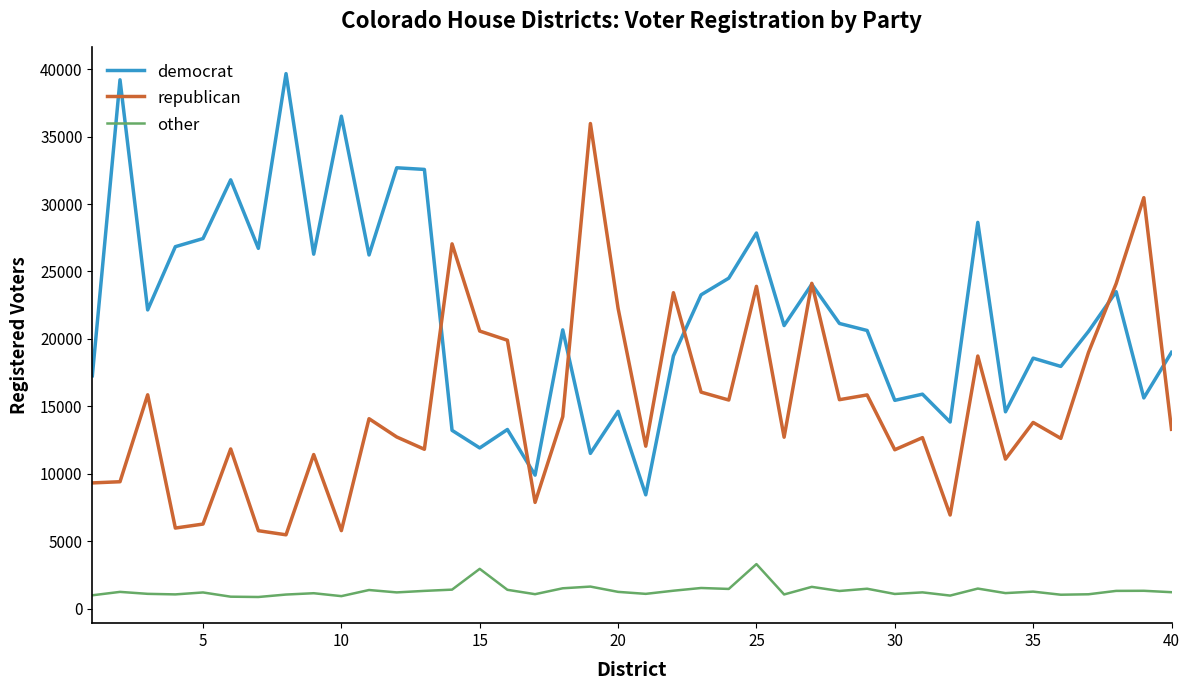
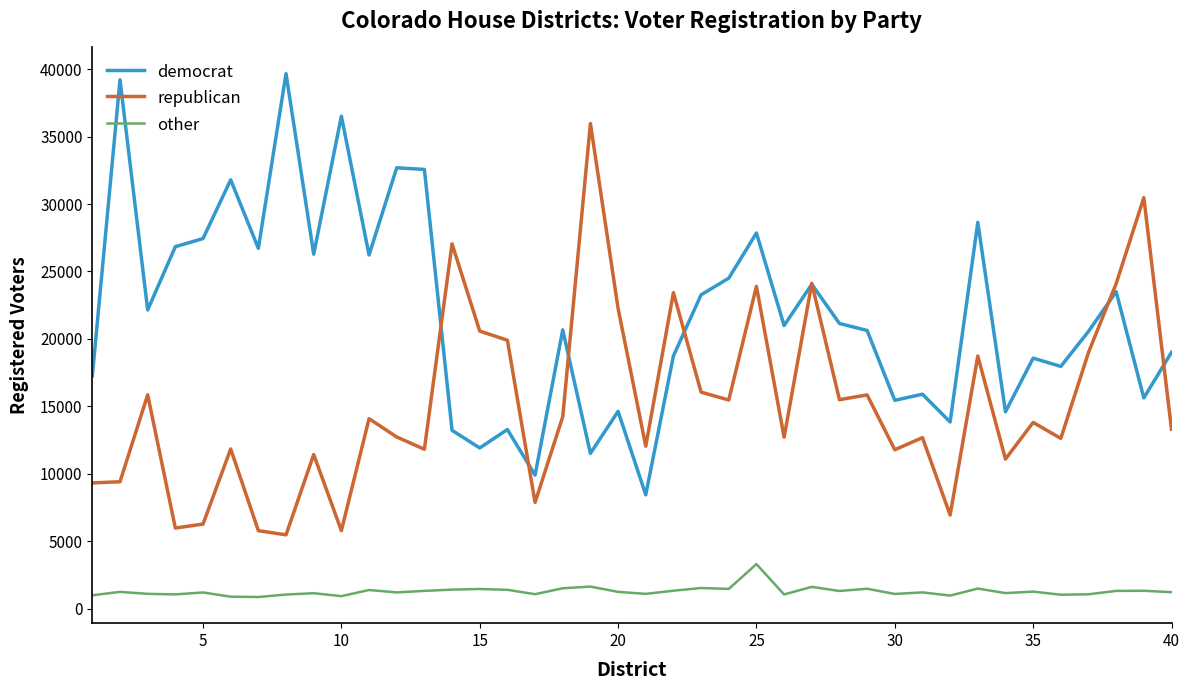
other, 15: 2900 -> 1500
